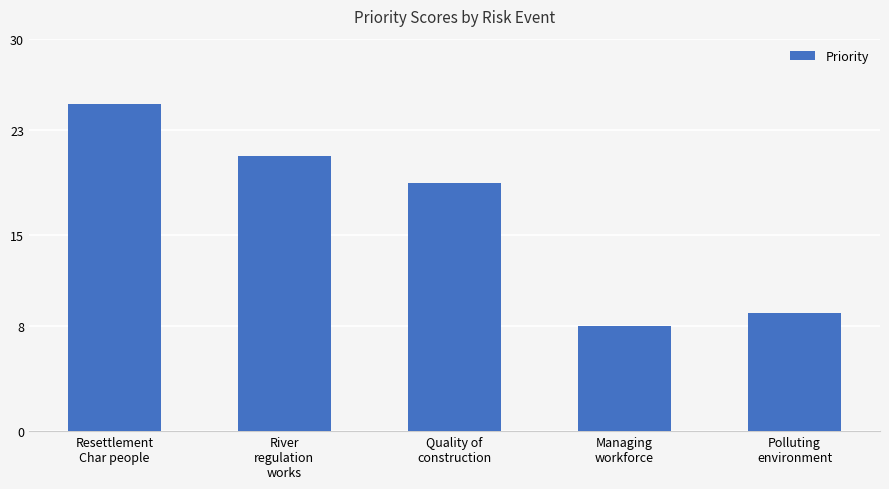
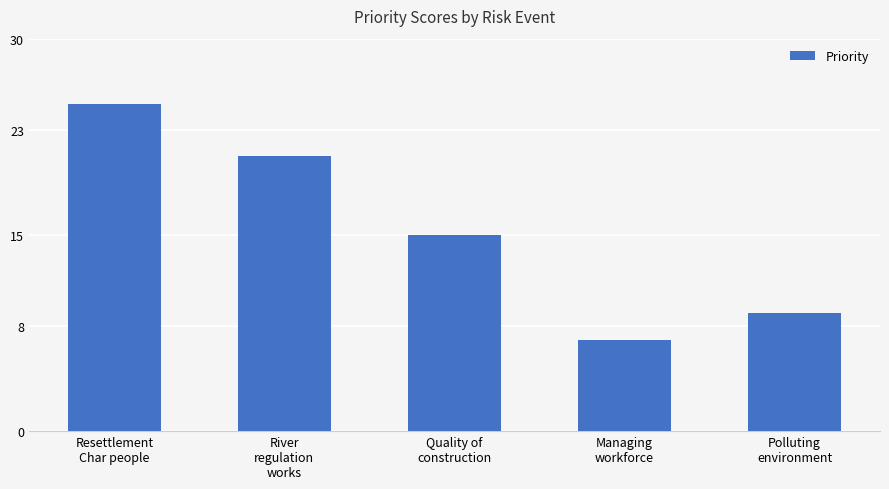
Quality of construction: 19 -> 15
Managing workforce: 8 -> 7
